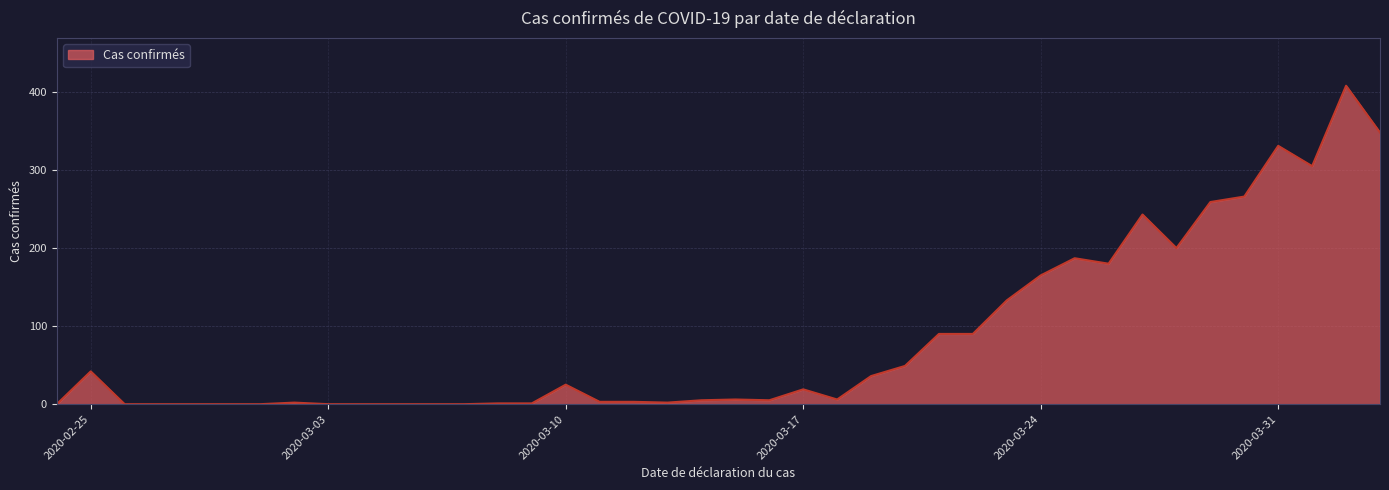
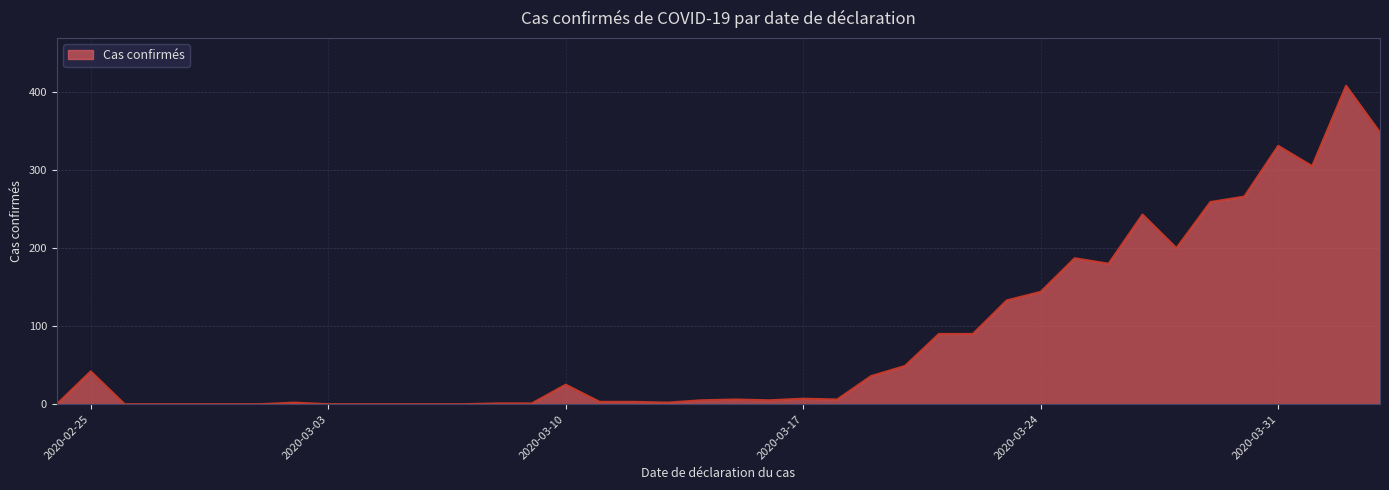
2020-03-17: 20 -> 10
2020-03-24: 170 -> 140
